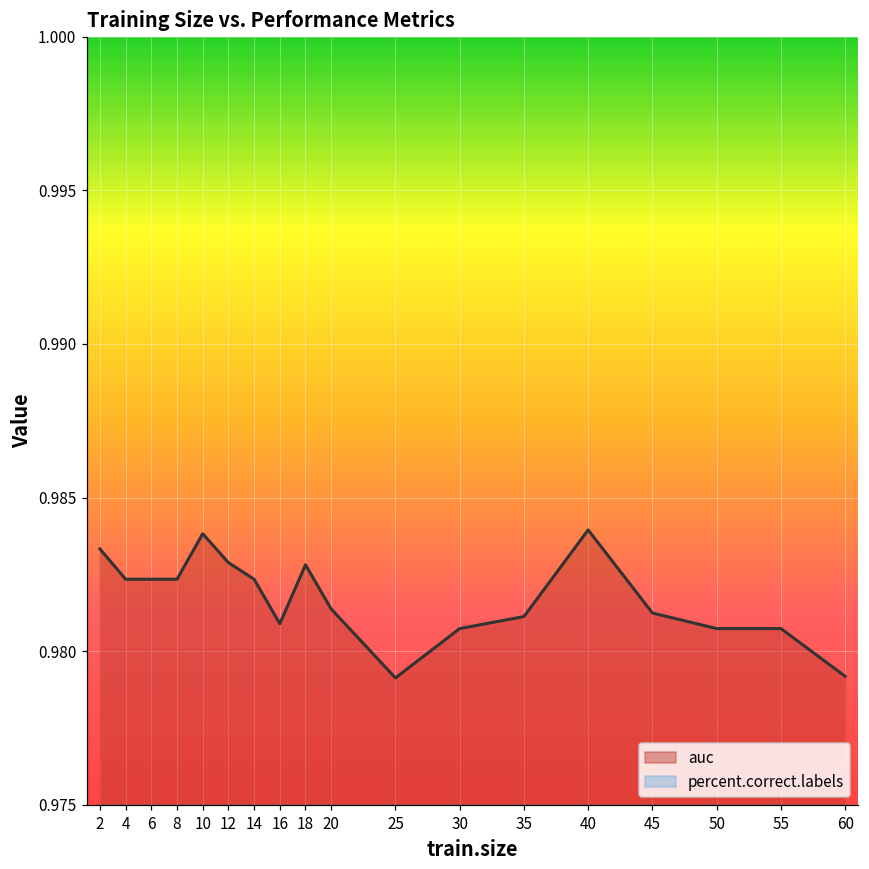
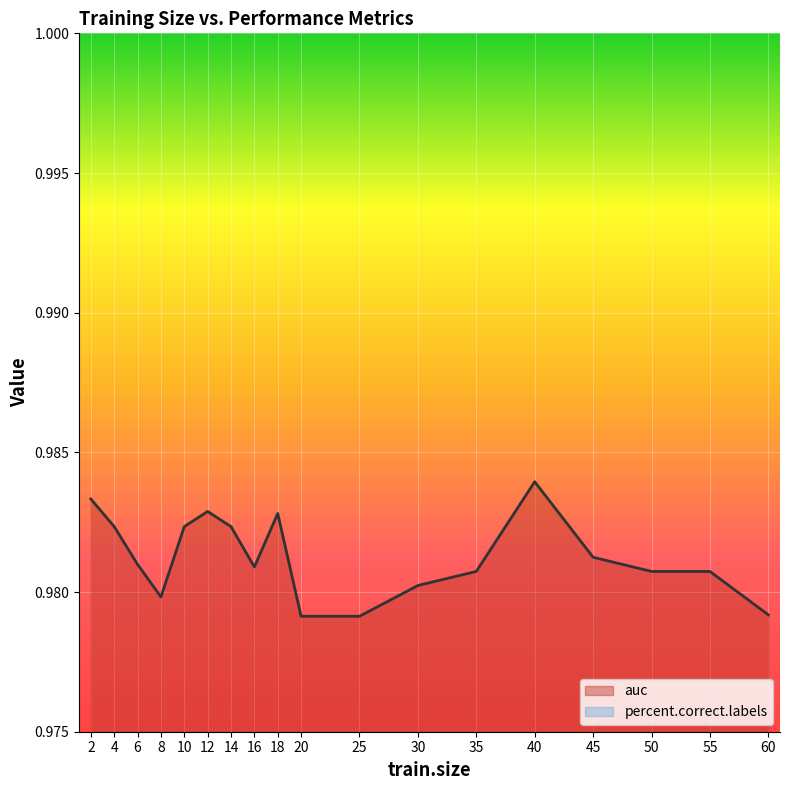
auc, 6: 0.9823 -> 0.9810
auc, 8: 0.9823 -> 0.9798
auc, 10: 0.9838 -> 0.9823
auc, 20: 0.9814 -> 0.9791
auc, 30: 0.9807 -> 0.9802
auc, 35: 0.9811 -> 0.9807
